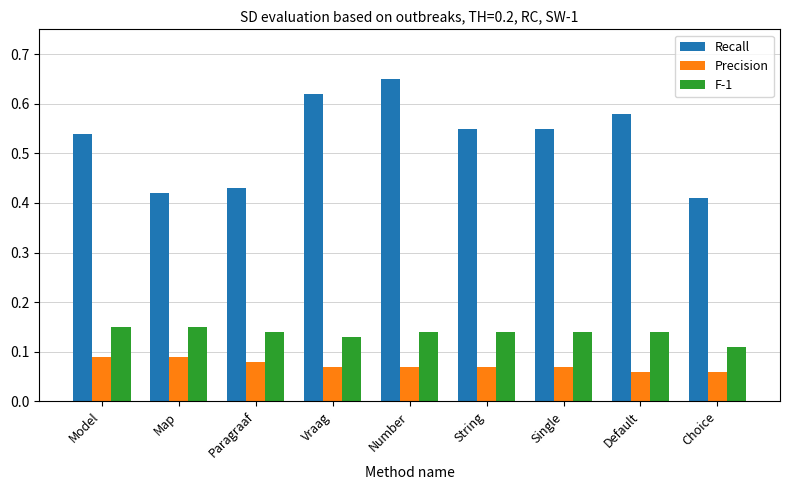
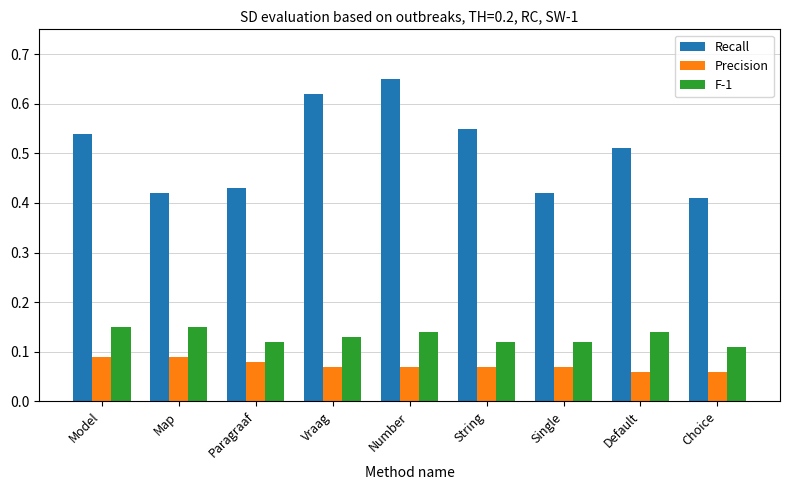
F-1, Paragraaf: 0.14 -> 0.12
F-1, String: 0.14 -> 0.12
Recall, Single: 0.55 -> 0.42
F-1, Single: 0.14 -> 0.12
Recall, Default: 0.58 -> 0.51
